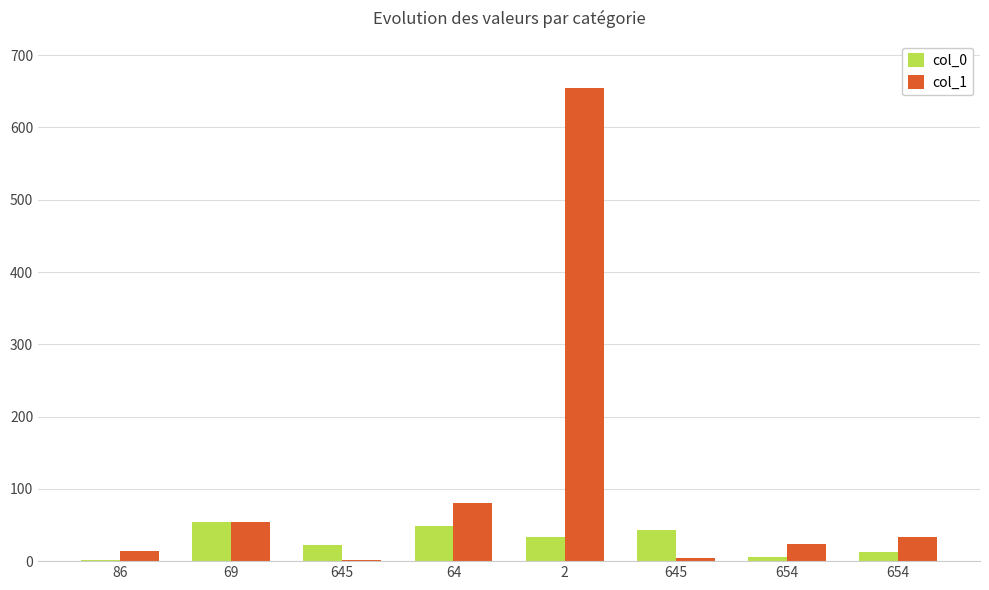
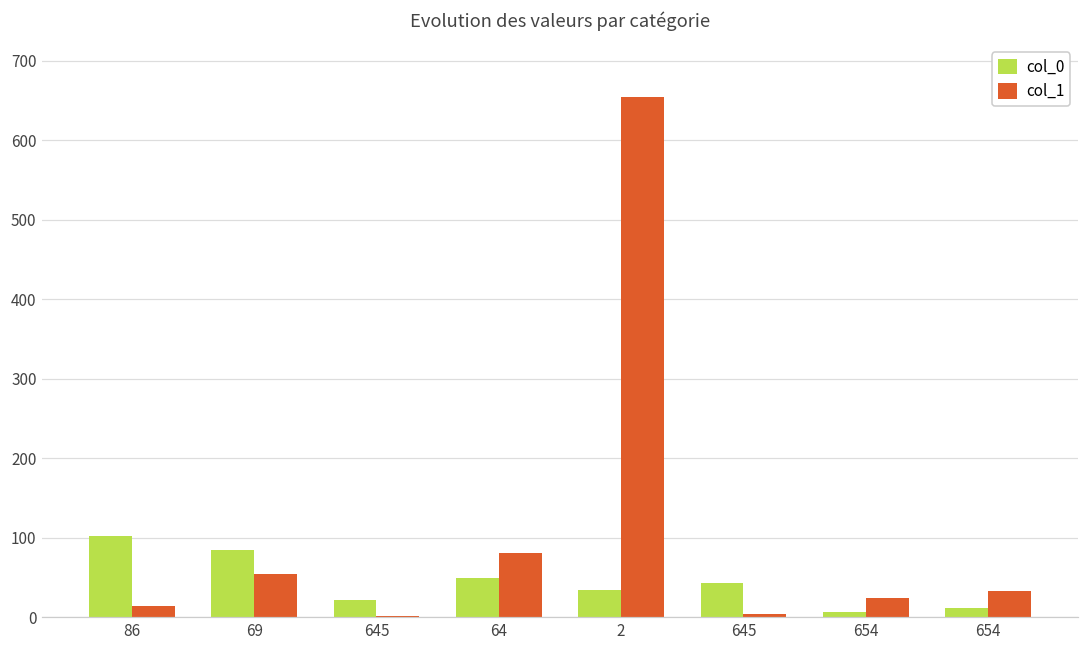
col_0, 86: 0 -> 100
col_0, 69: 50 -> 80
